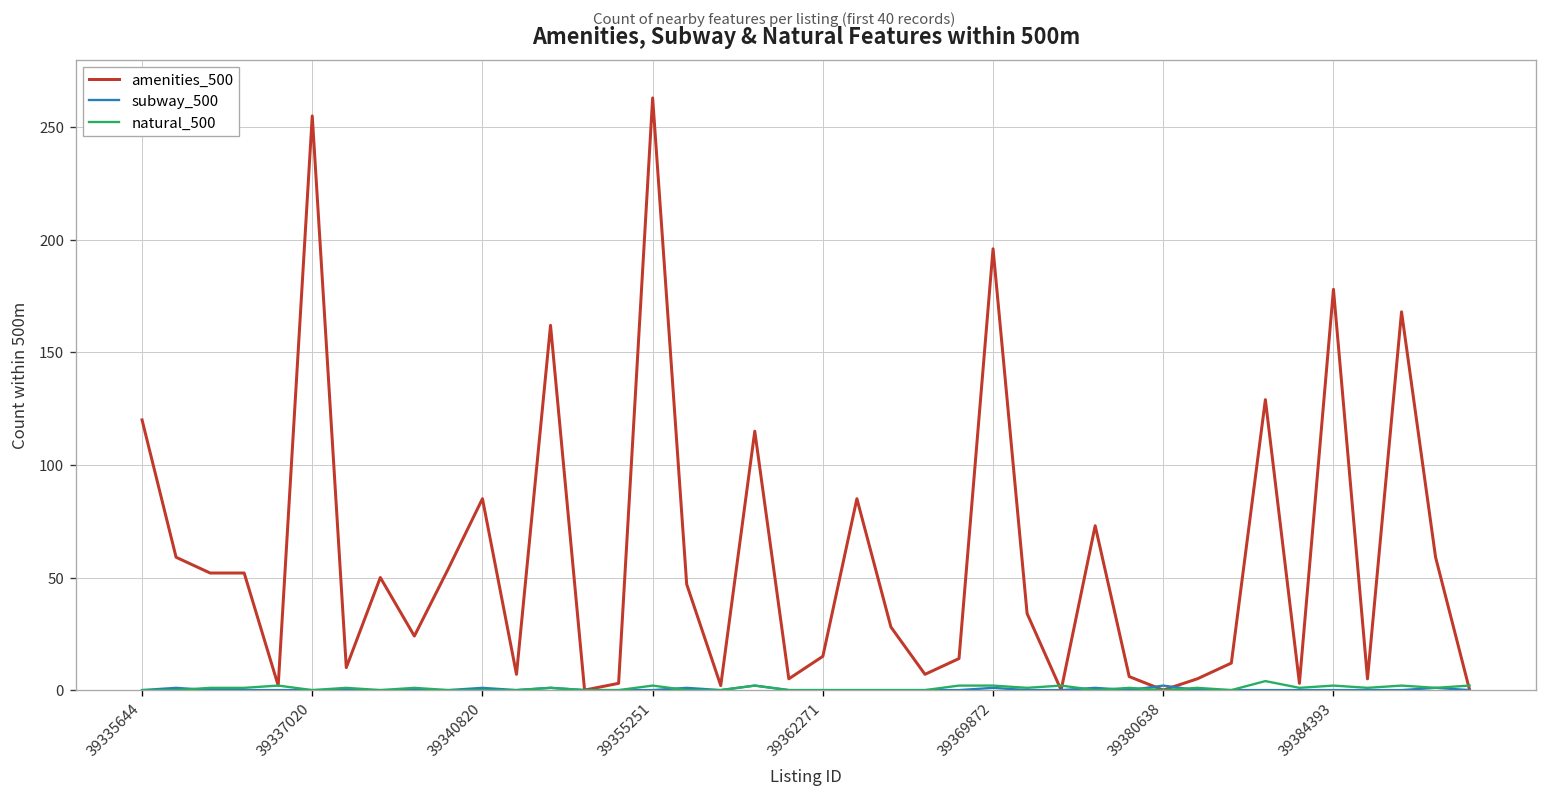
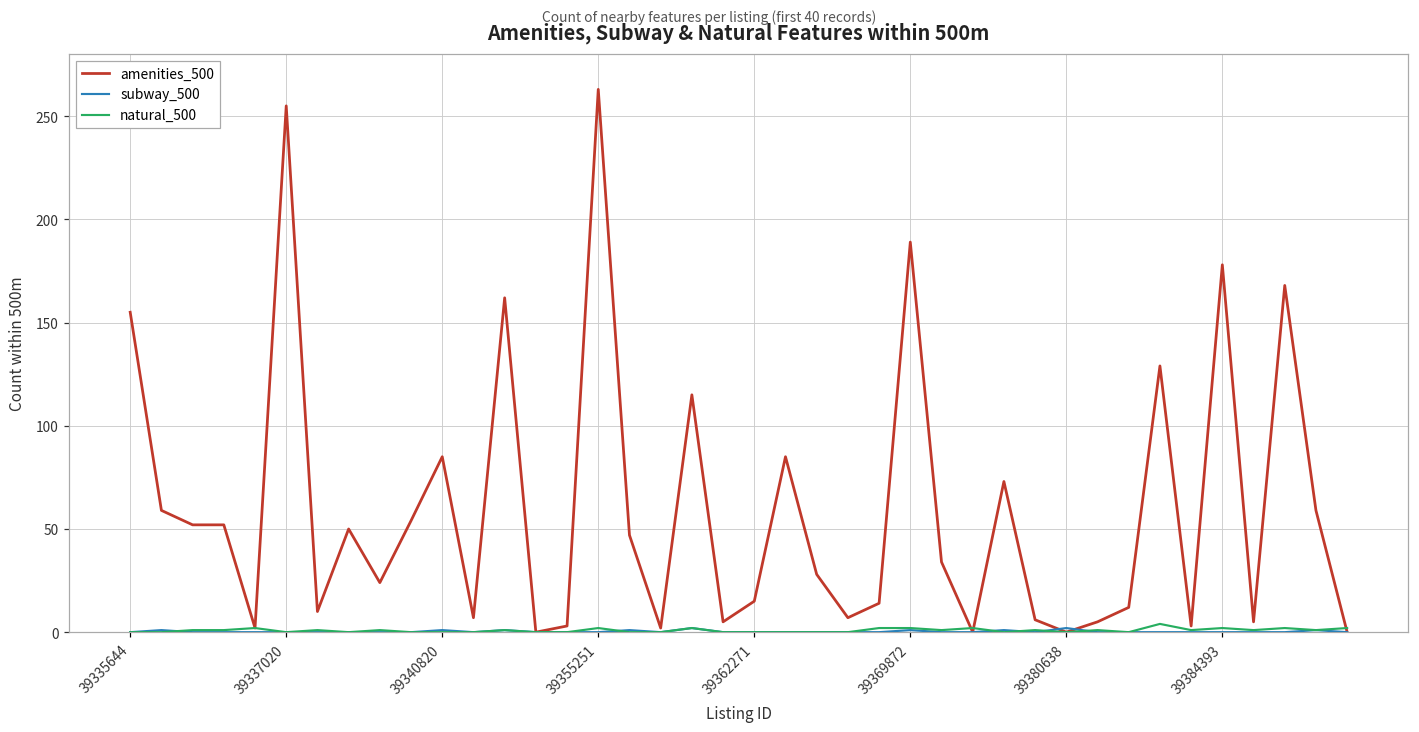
amenities_500, 39335644: 120 -> 155
amenities_500, 39369872: 196 -> 189
